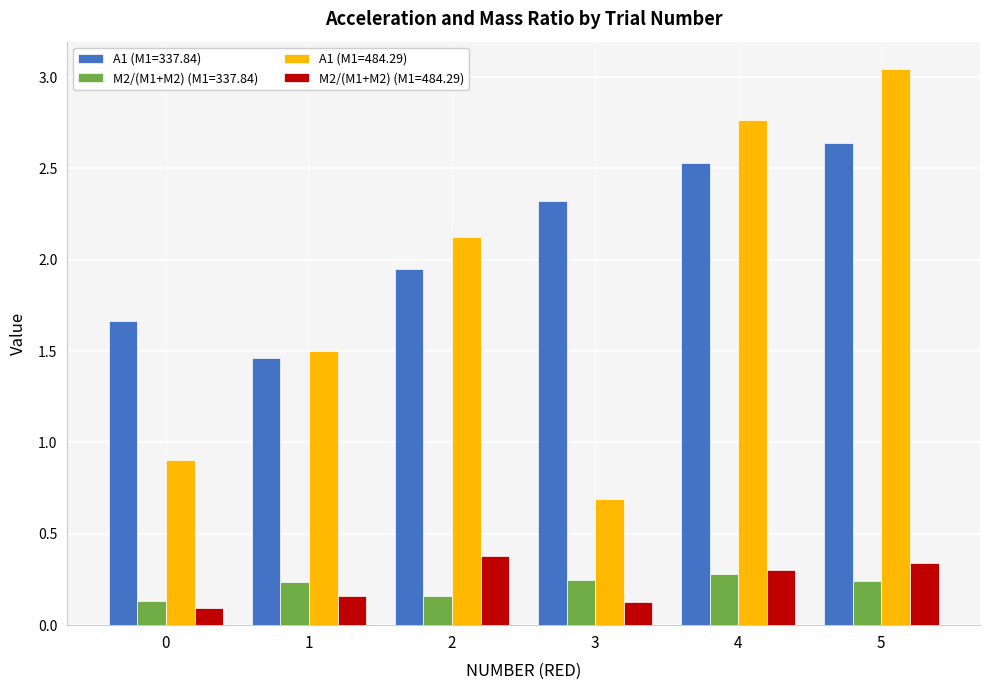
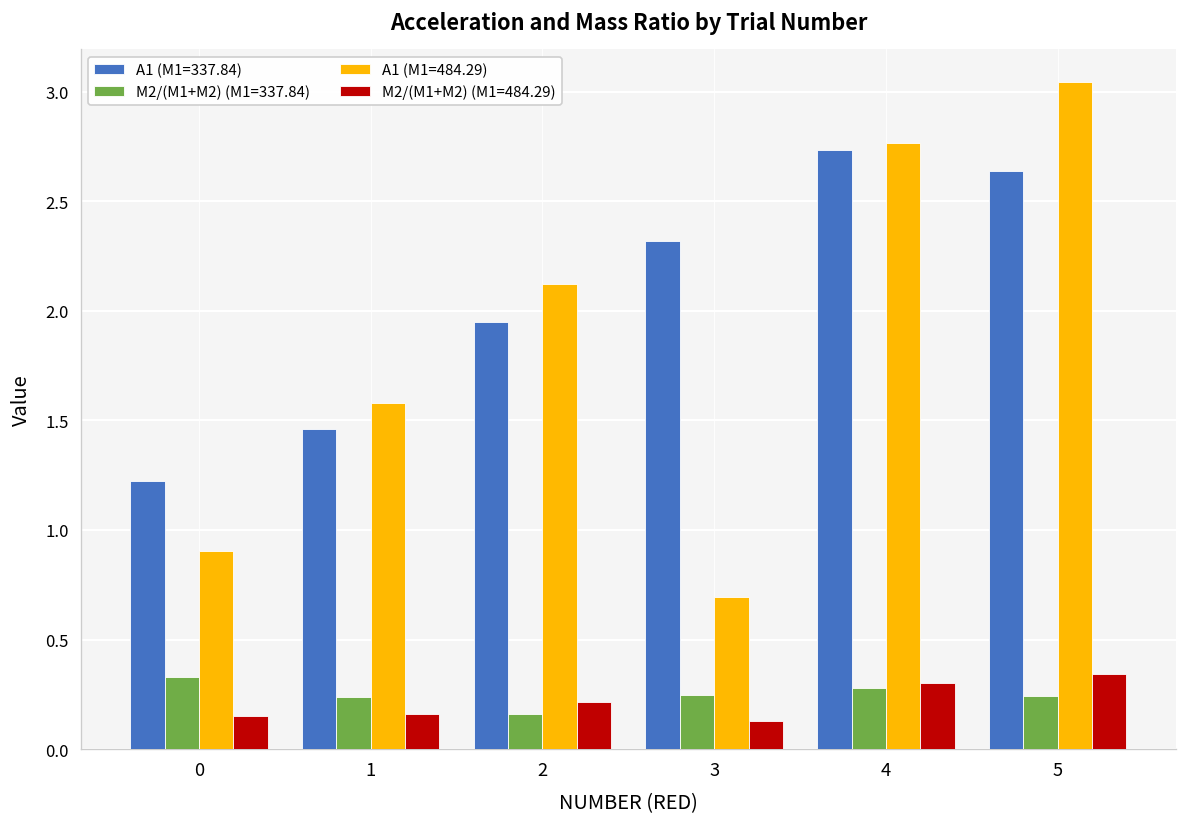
A1 (M1=337.84), 0: 1.66 -> 1.22
M2/(M1+M2) (M1=337.84), 0: 0.13 -> 0.33
M2/(M1+M2) (M1=484.29), 0: 0.10 -> 0.15
A1 (M1=484.29), 1: 1.50 -> 1.58
M2/(M1+M2) (M1=484.29), 2: 0.38 -> 0.21
A1 (M1=337.84), 4: 2.53 -> 2.73
